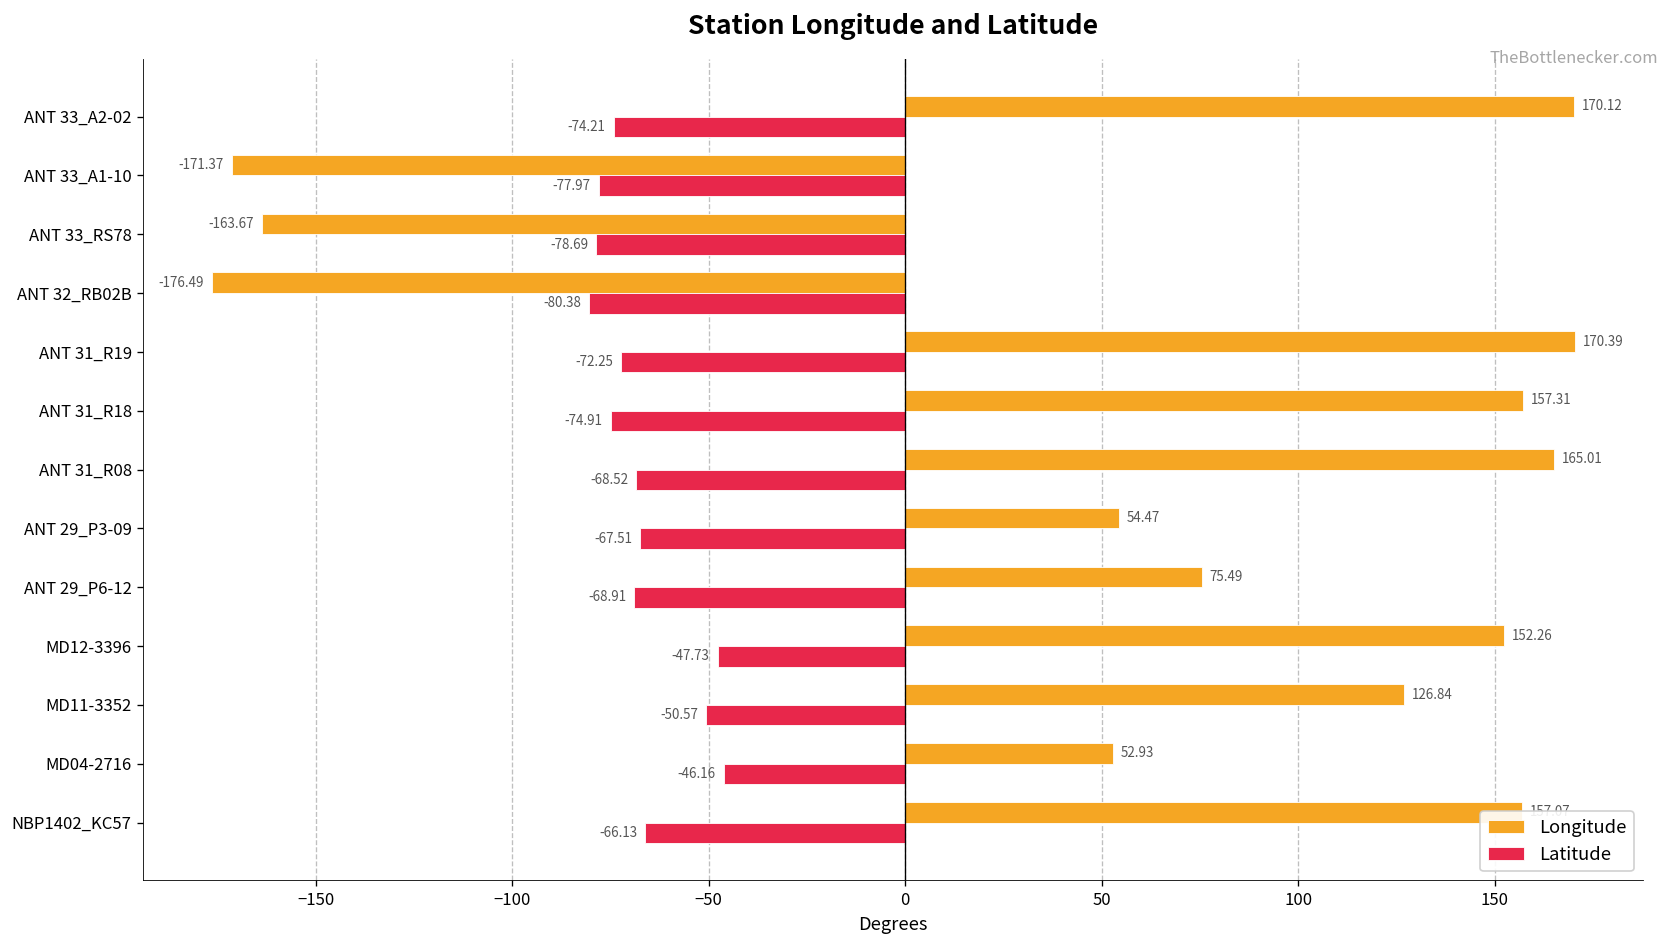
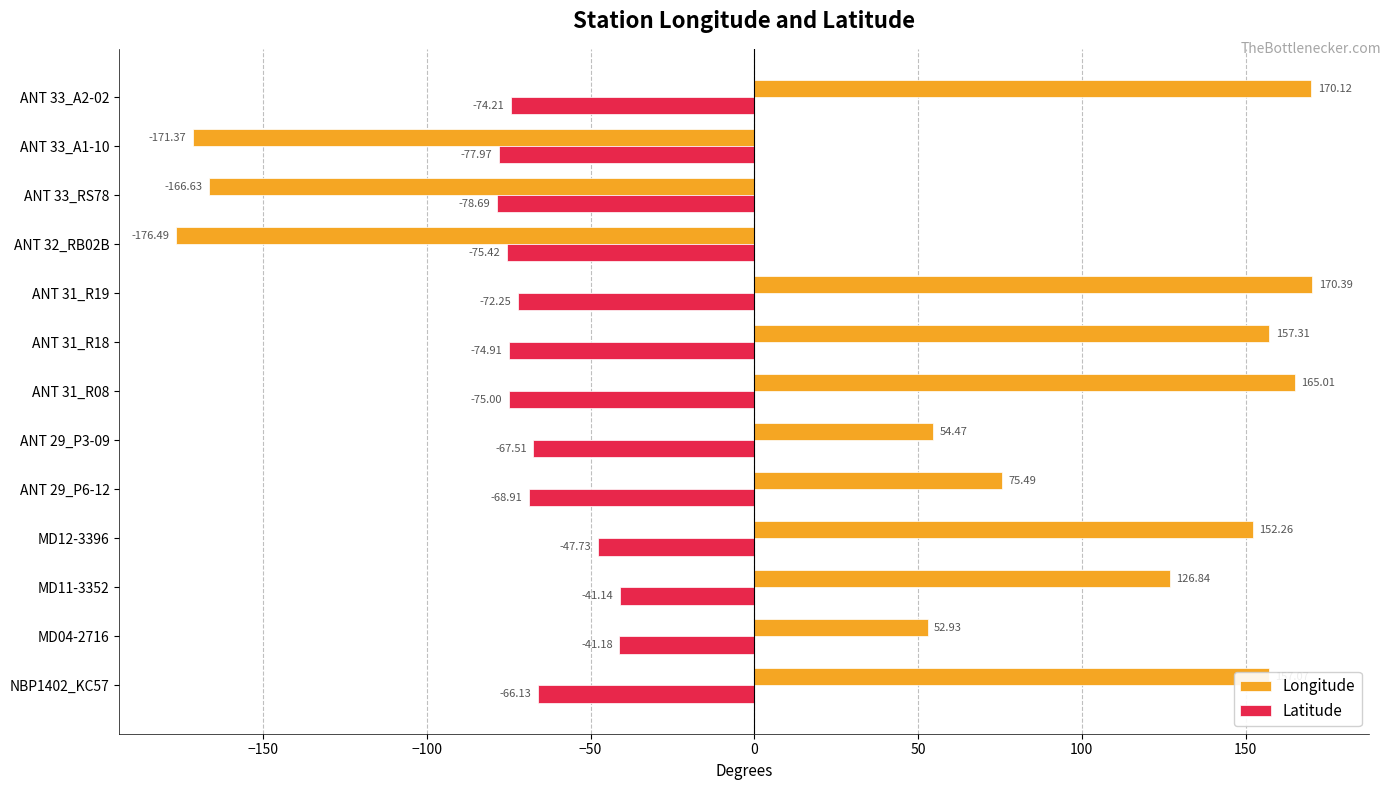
Longitude, ANT 33_RS78: -163.67 -> -166.63
Latitude, ANT 32_RB02B: -80.38 -> -75.42
Latitude, ANT 31_R08: -68.52 -> -75.00
Latitude, MD11-3352: -50.57 -> -41.14
Latitude, MD04-2716: -46.16 -> -41.18
